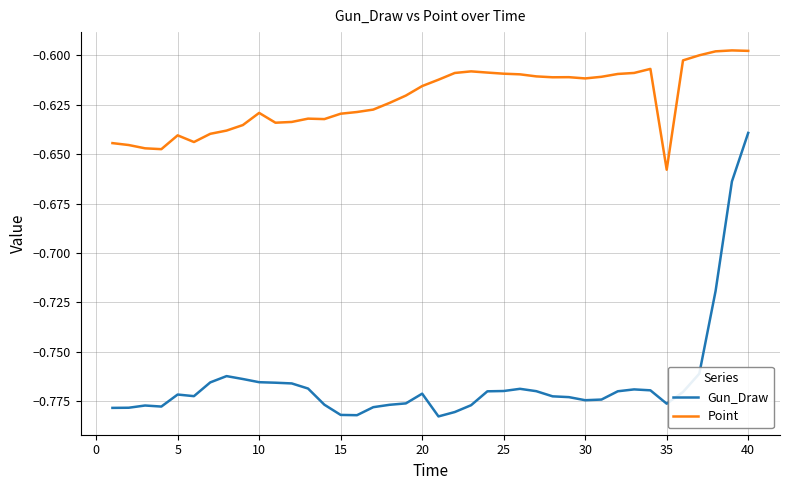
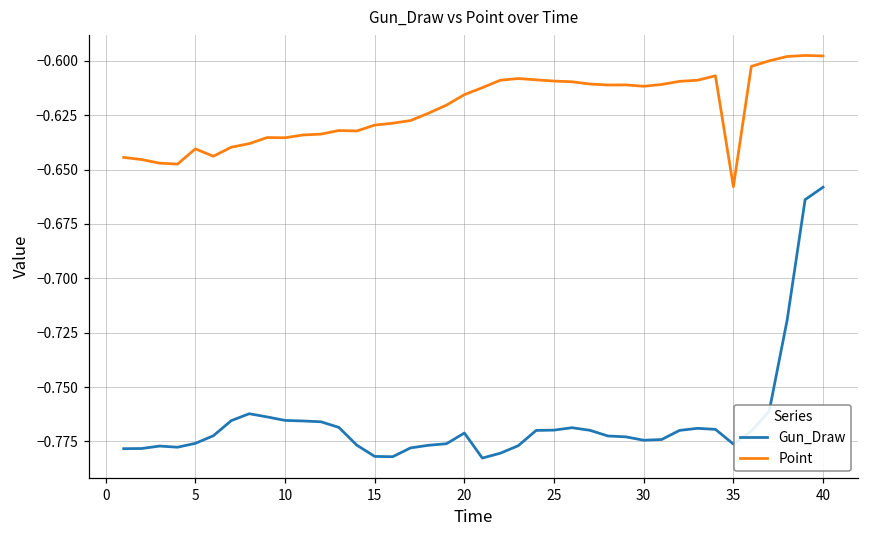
Gun_Draw, 5: -0.772 -> -0.776
Point, 10: -0.629 -> -0.635
Gun_Draw, 40: -0.639 -> -0.658
